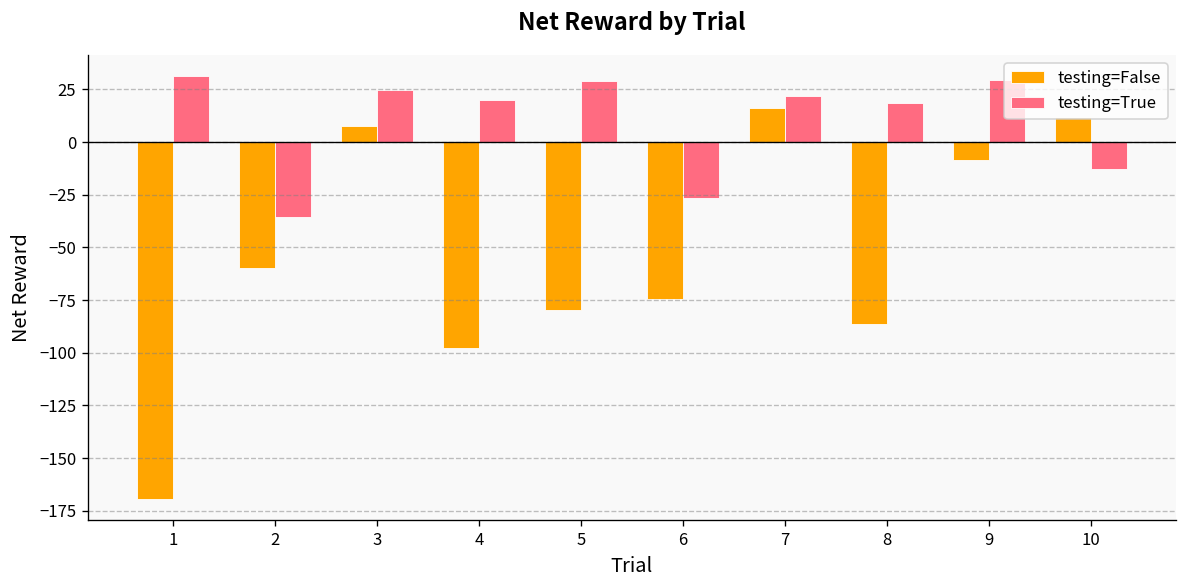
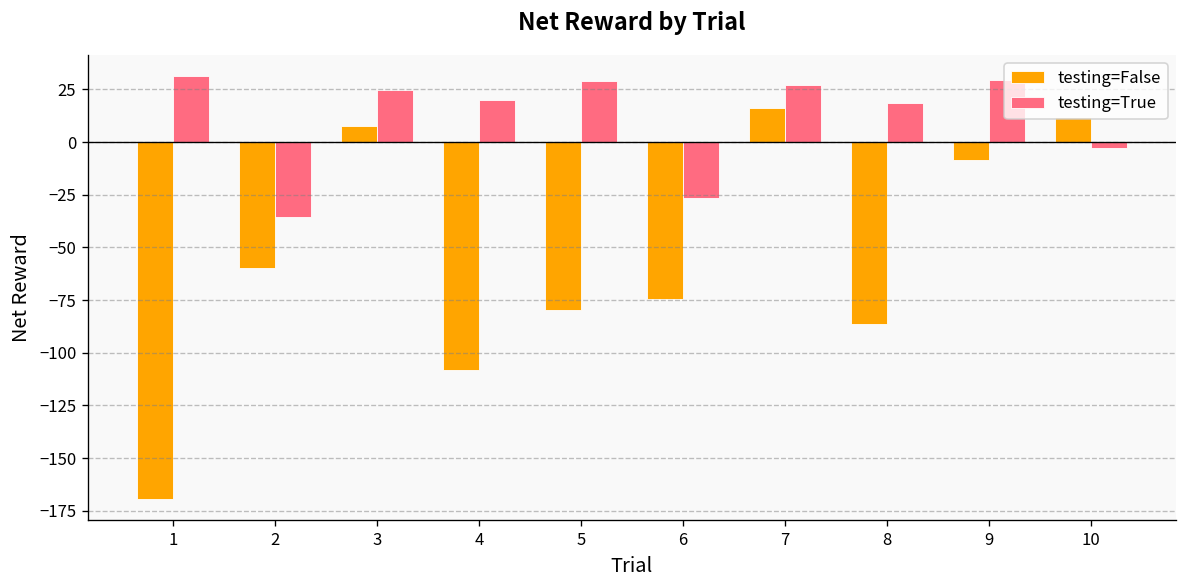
testing=False, 4: -98 -> -108
testing=True, 7: 22 -> 27
testing=True, 10: -13 -> -3
